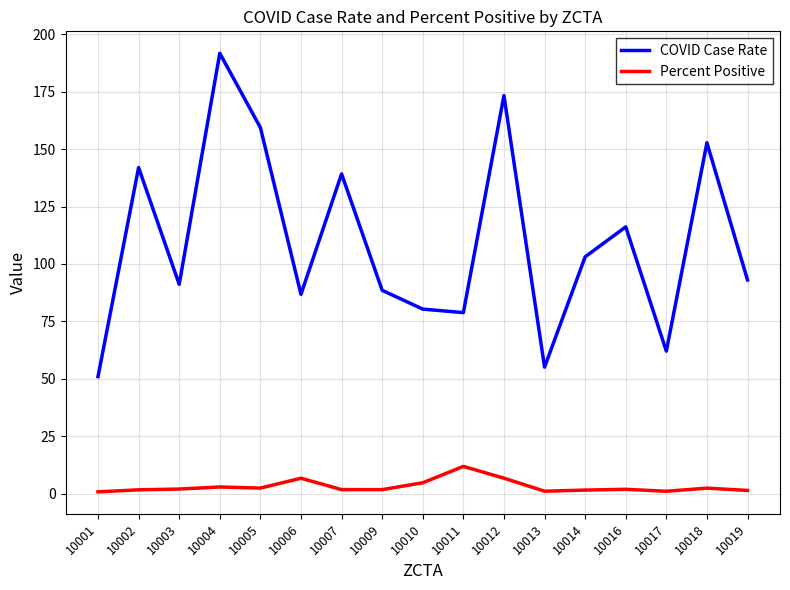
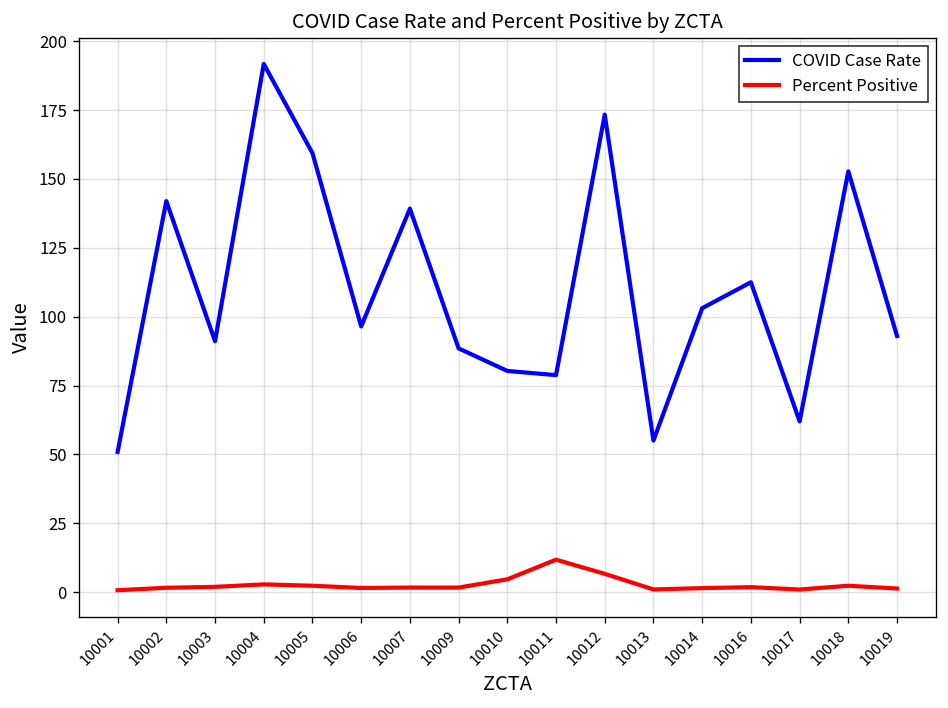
COVID Case Rate, 10006: 87 -> 96
Percent Positive, 10006: 7 -> 2
COVID Case Rate, 10016: 116 -> 113
